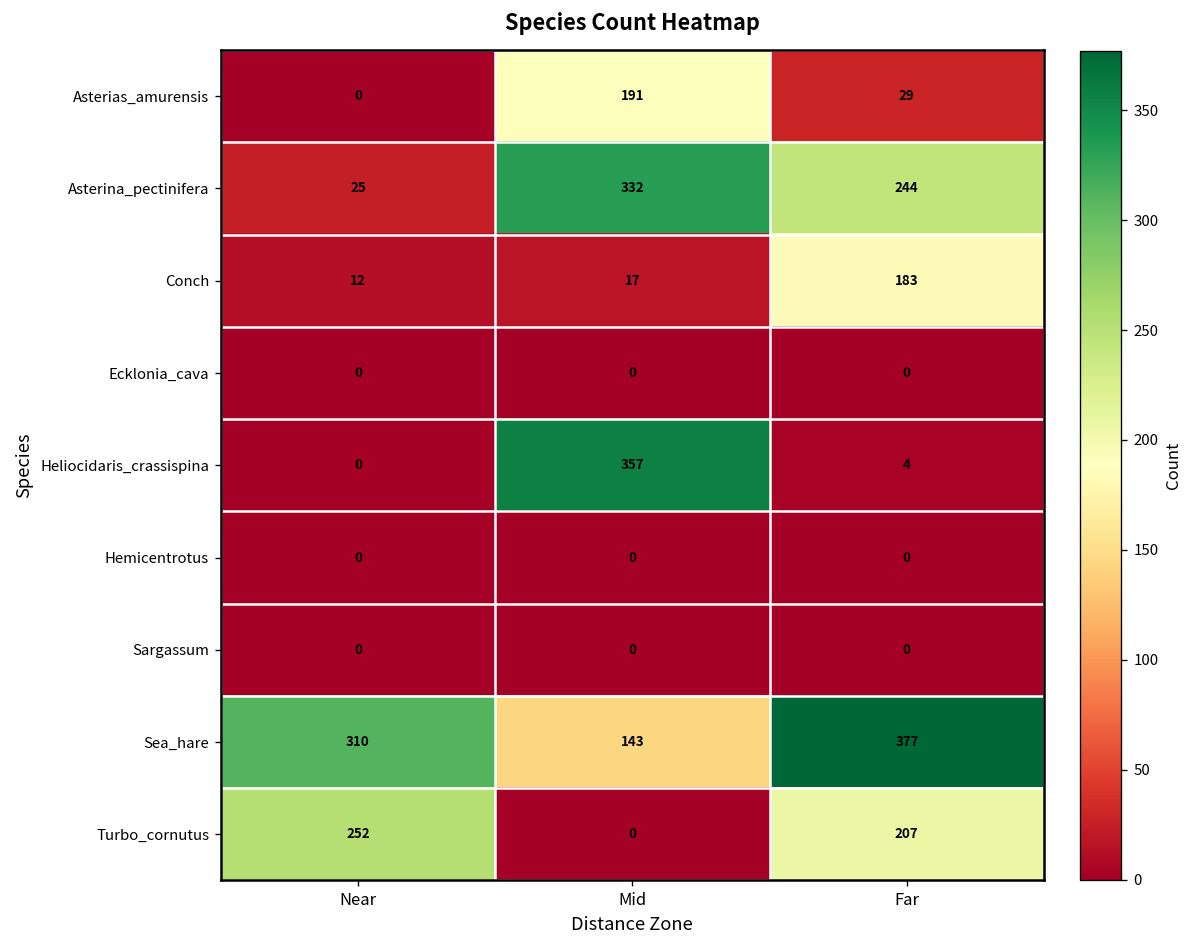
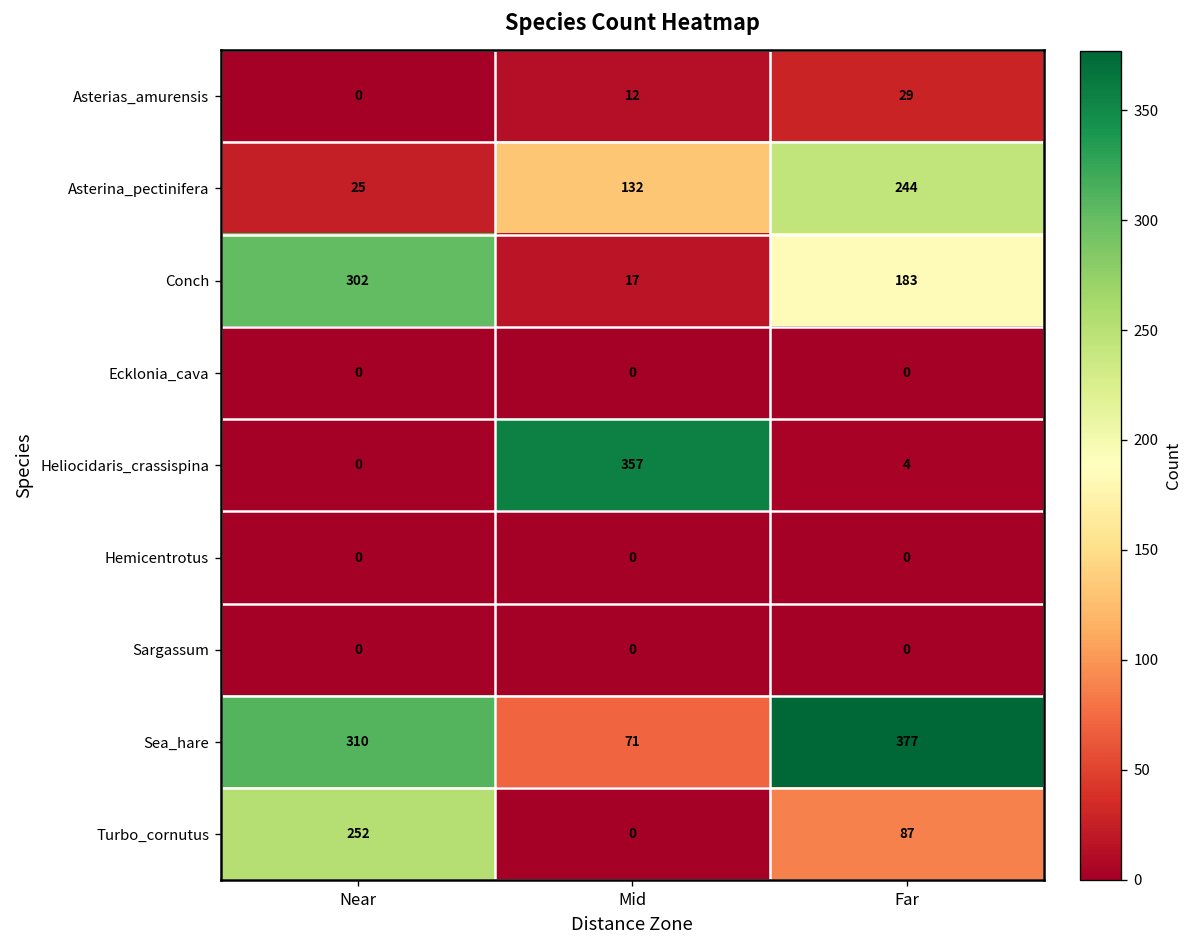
Asterias_amurensis, Mid: 191 -> 12
Asterina_pectinifera, Mid: 332 -> 132
Conch, Near: 12 -> 302
Sea_hare, Mid: 143 -> 71
Turbo_cornutus, Far: 207 -> 87
